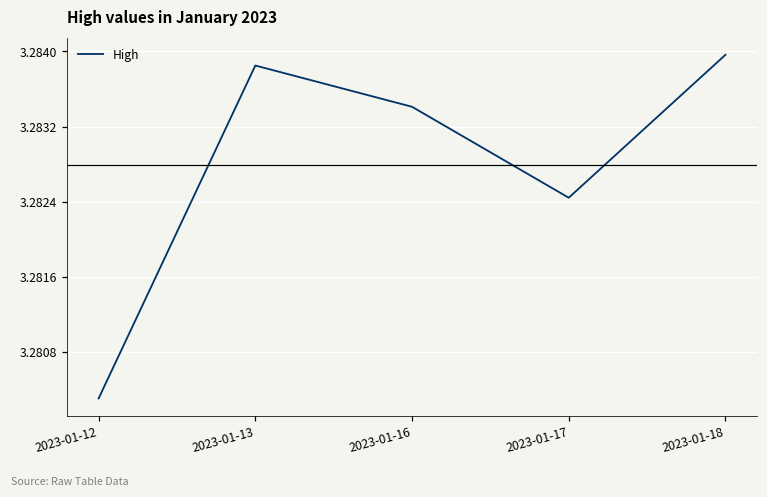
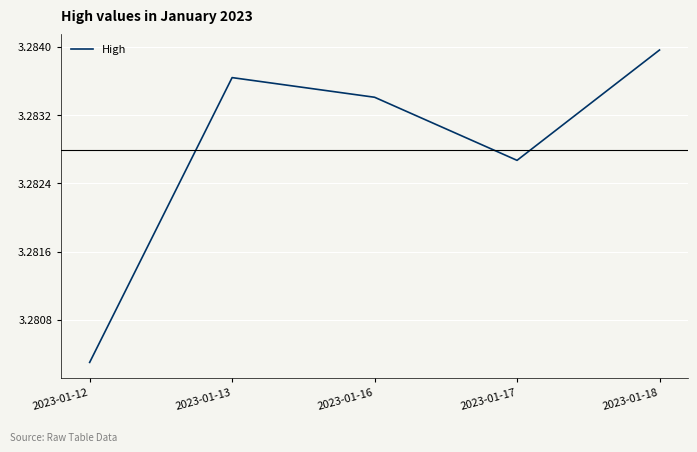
2023-01-13: 3.2839 -> 3.2836
2023-01-17: 3.2824 -> 3.2827
